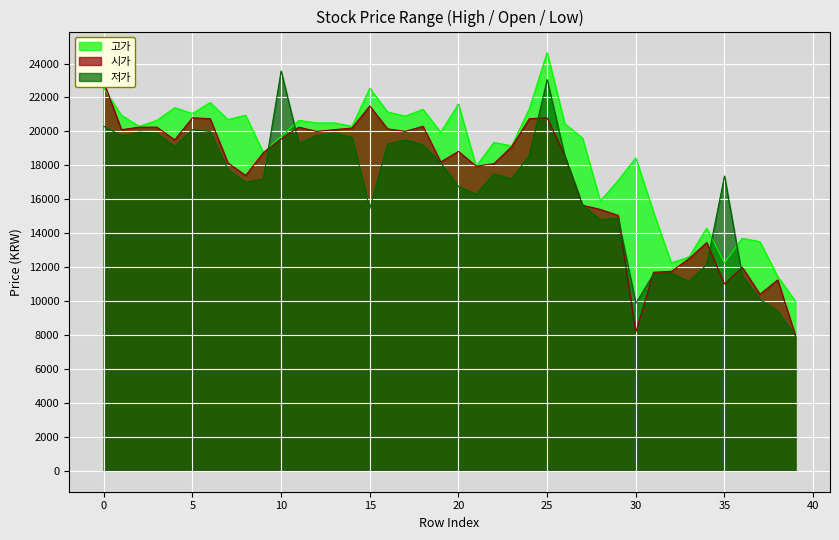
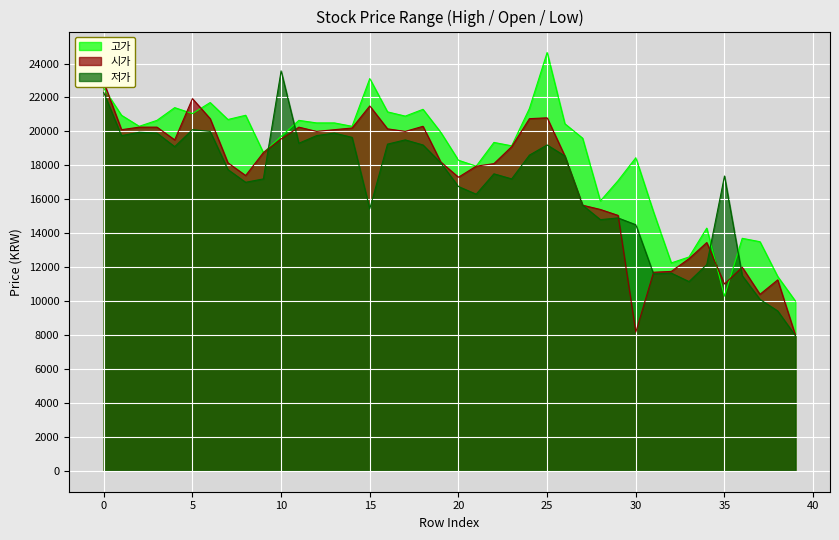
저가, 0: 20300 -> 22300
시가, 5: 20800 -> 21900
고가, 15: 22600 -> 23100
고가, 20: 21600 -> 18300
시가, 20: 18800 -> 17300
저가, 25: 23100 -> 19200
저가, 30: 9900 -> 14500
고가, 35: 12300 -> 10300
